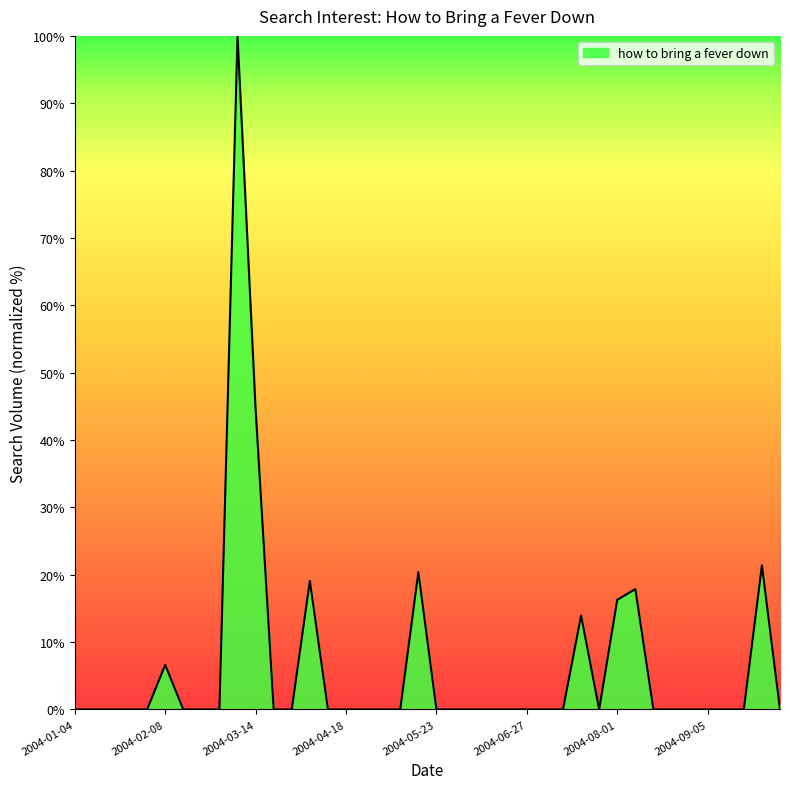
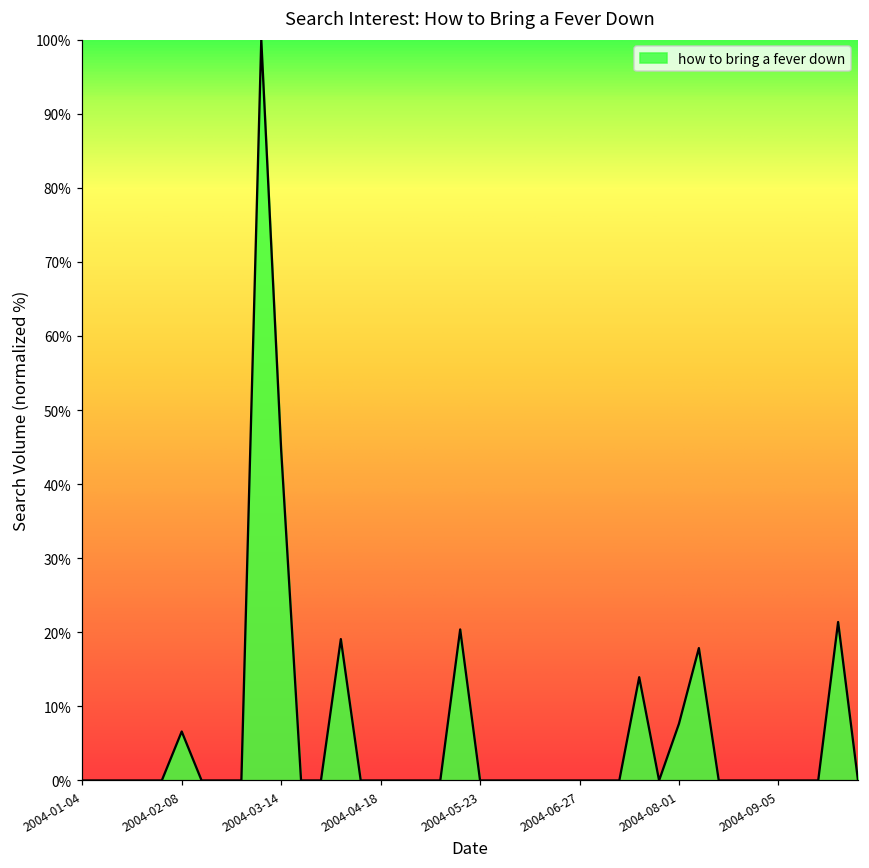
2004-08-01: 16% -> 8%
